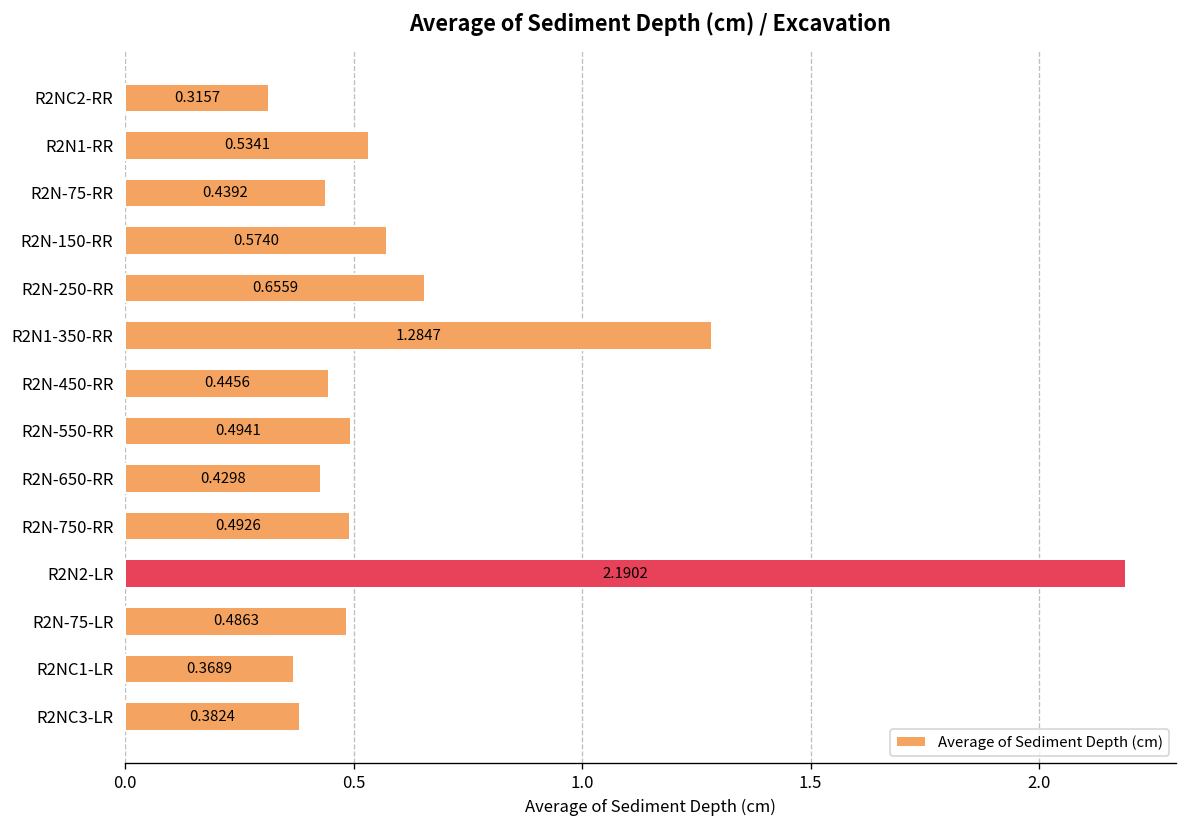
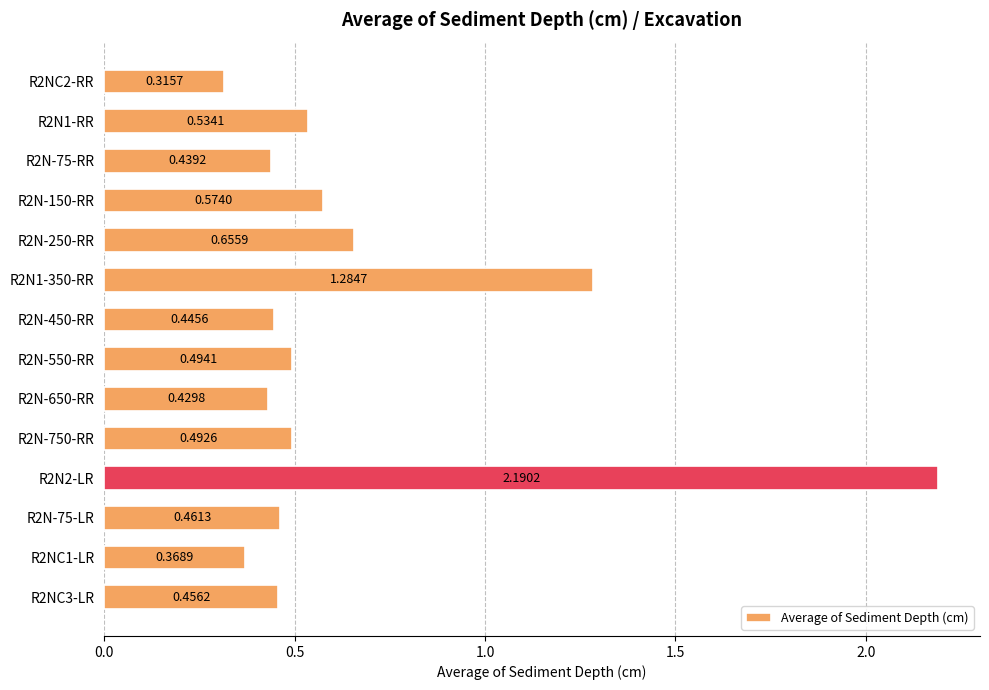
R2N-75-LR: 0.4863 -> 0.4613
R2NC3-LR: 0.3824 -> 0.4562
